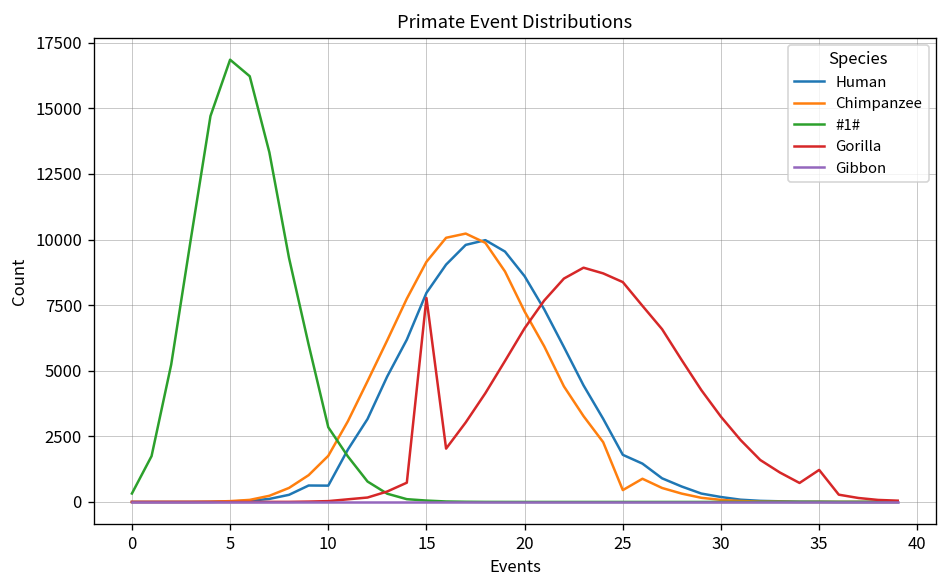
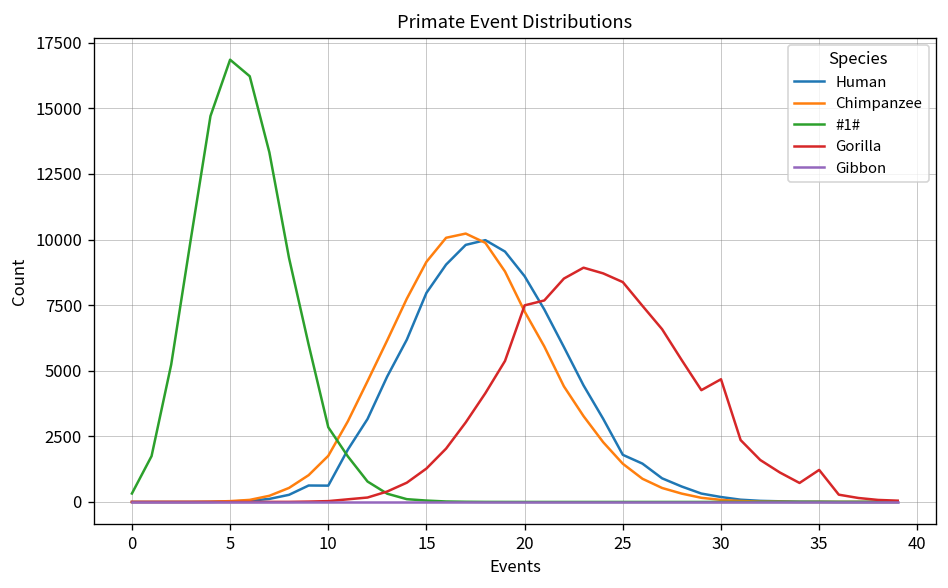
Gorilla, 15: 7800 -> 1300
Gorilla, 20: 6600 -> 7500
Chimpanzee, 25: 500 -> 1500
Gorilla, 30: 3200 -> 4700
